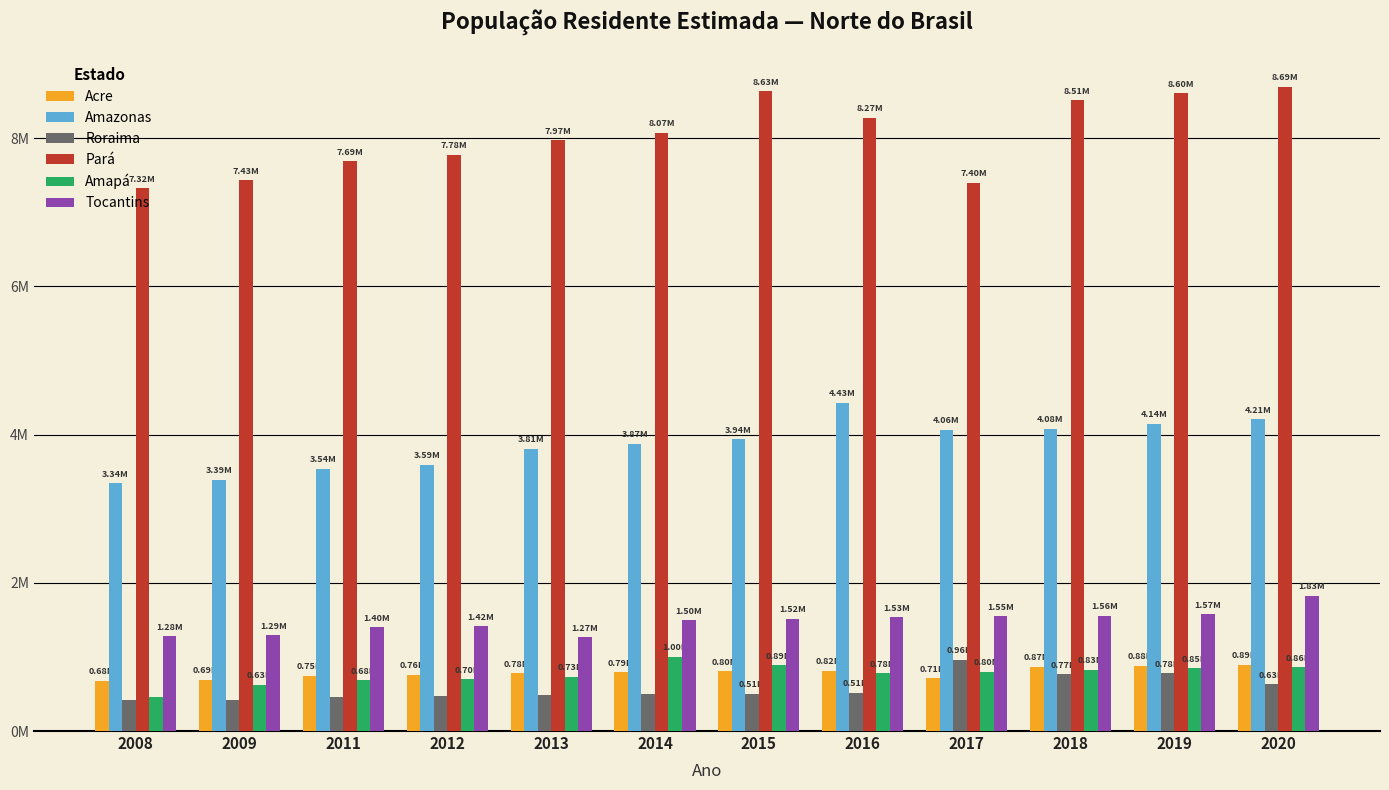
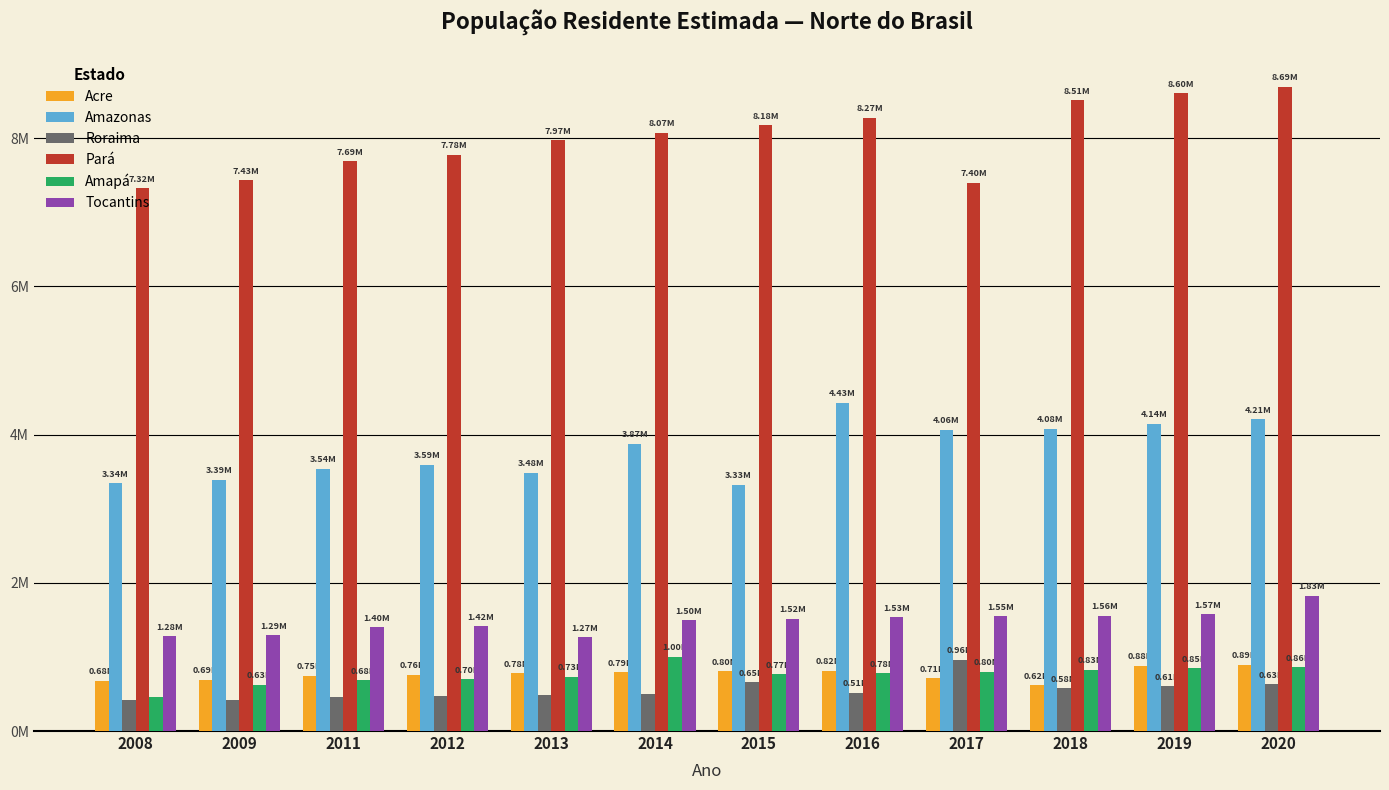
Amazonas, 2013: 3.81M -> 3.48M
Amazonas, 2015: 3.94M -> 3.33M
Roraima, 2015: 0.51M -> 0.65M
Pará, 2015: 8.63M -> 8.18M
Amapá, 2015: 0.89M -> 0.77M
Acre, 2018: 0.87M -> 0.62M
Roraima, 2018: 0.77M -> 0.58M
Roraima, 2019: 0.78M -> 0.61M
